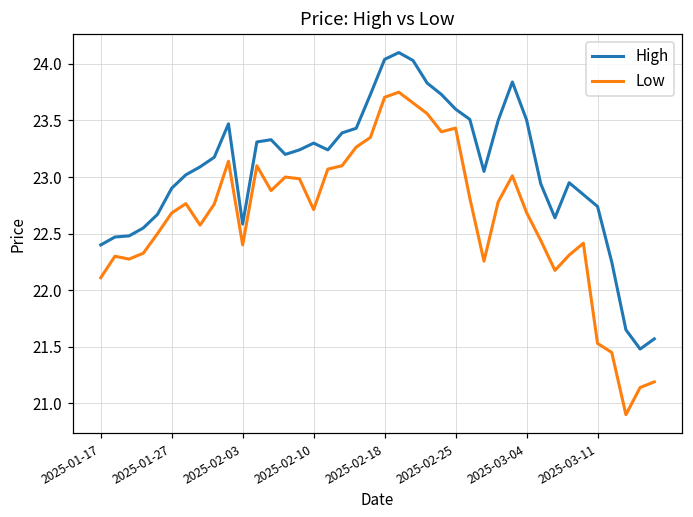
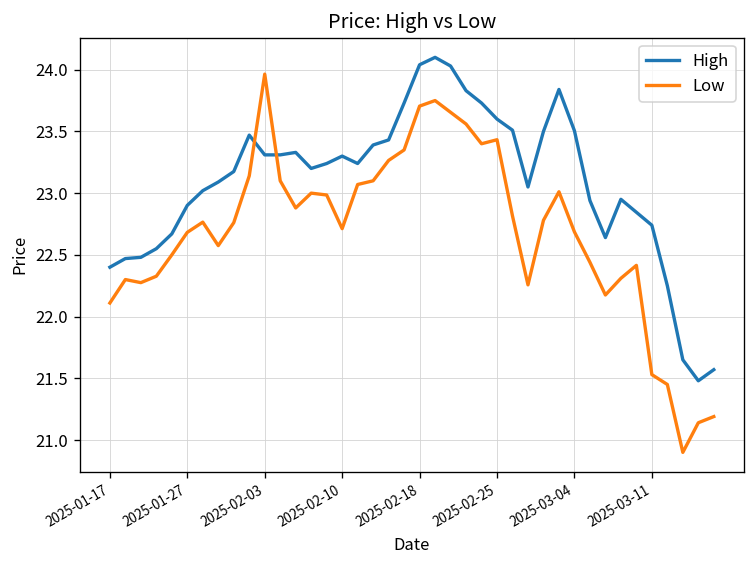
High, 2025-02-03: 22.58 -> 23.31
Low, 2025-02-03: 22.40 -> 23.96
